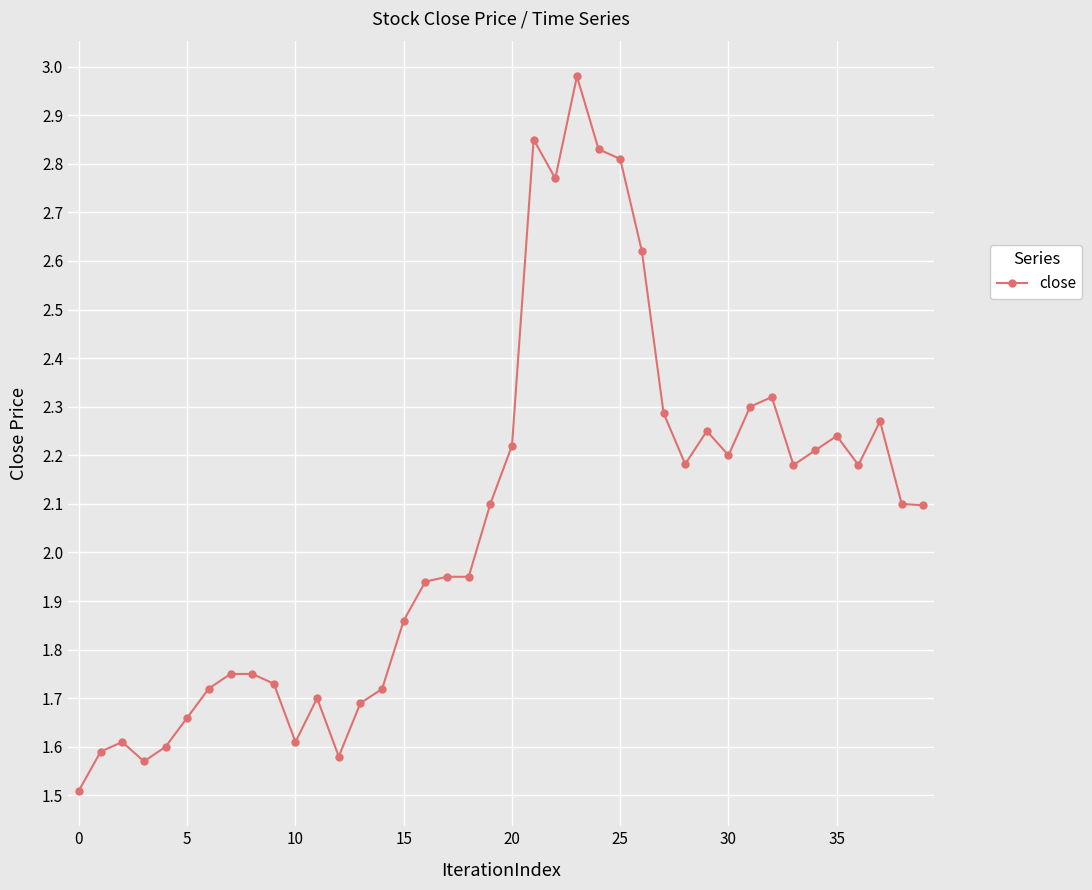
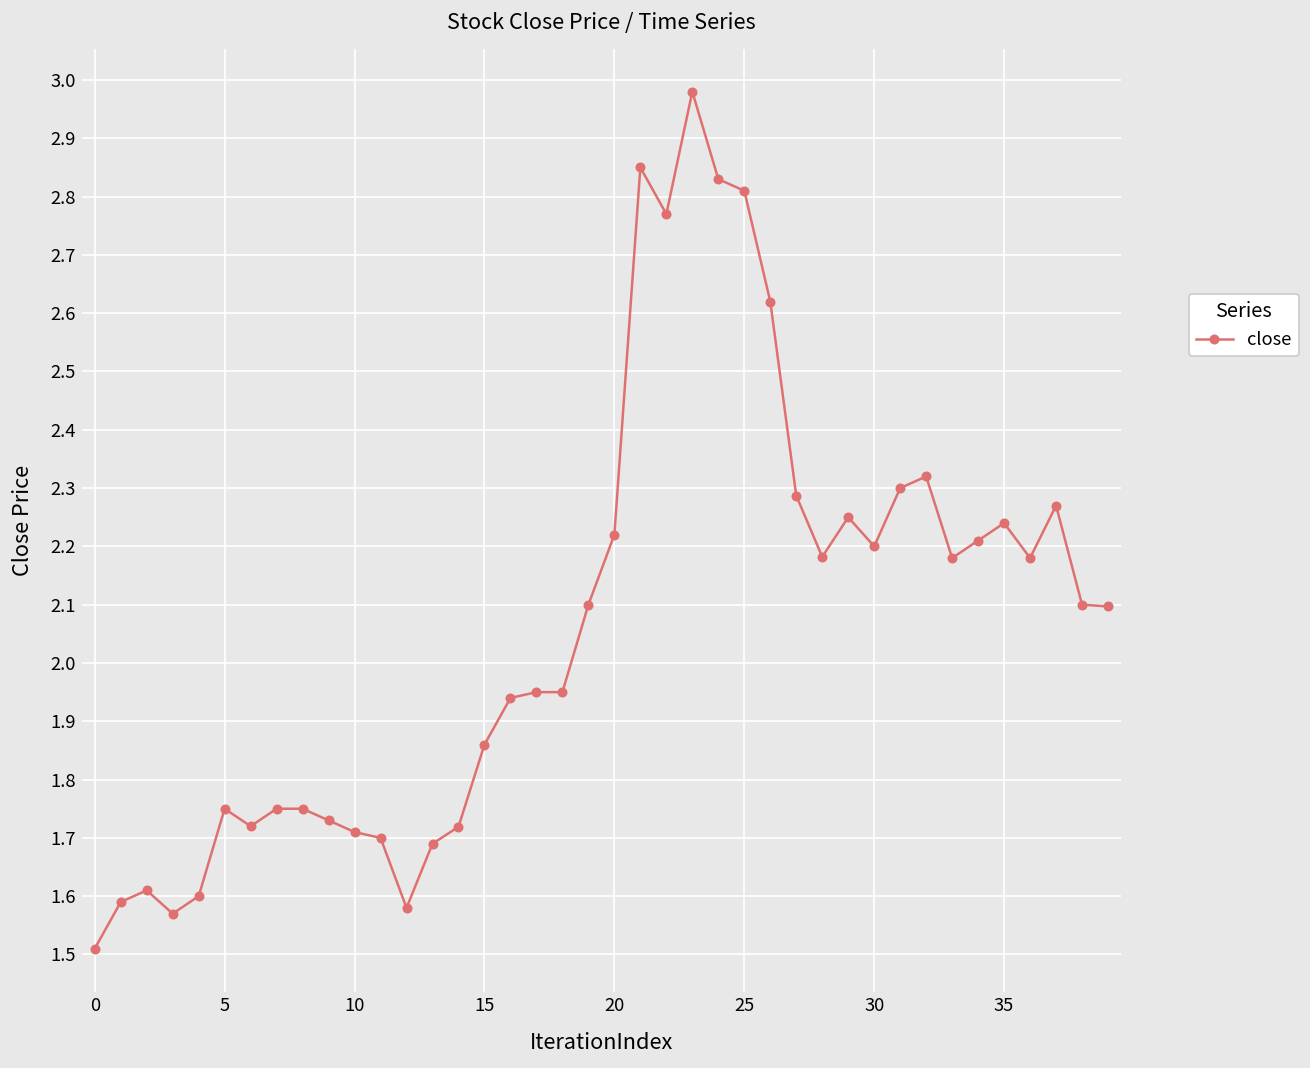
5: 1.66 -> 1.75
10: 1.61 -> 1.71
